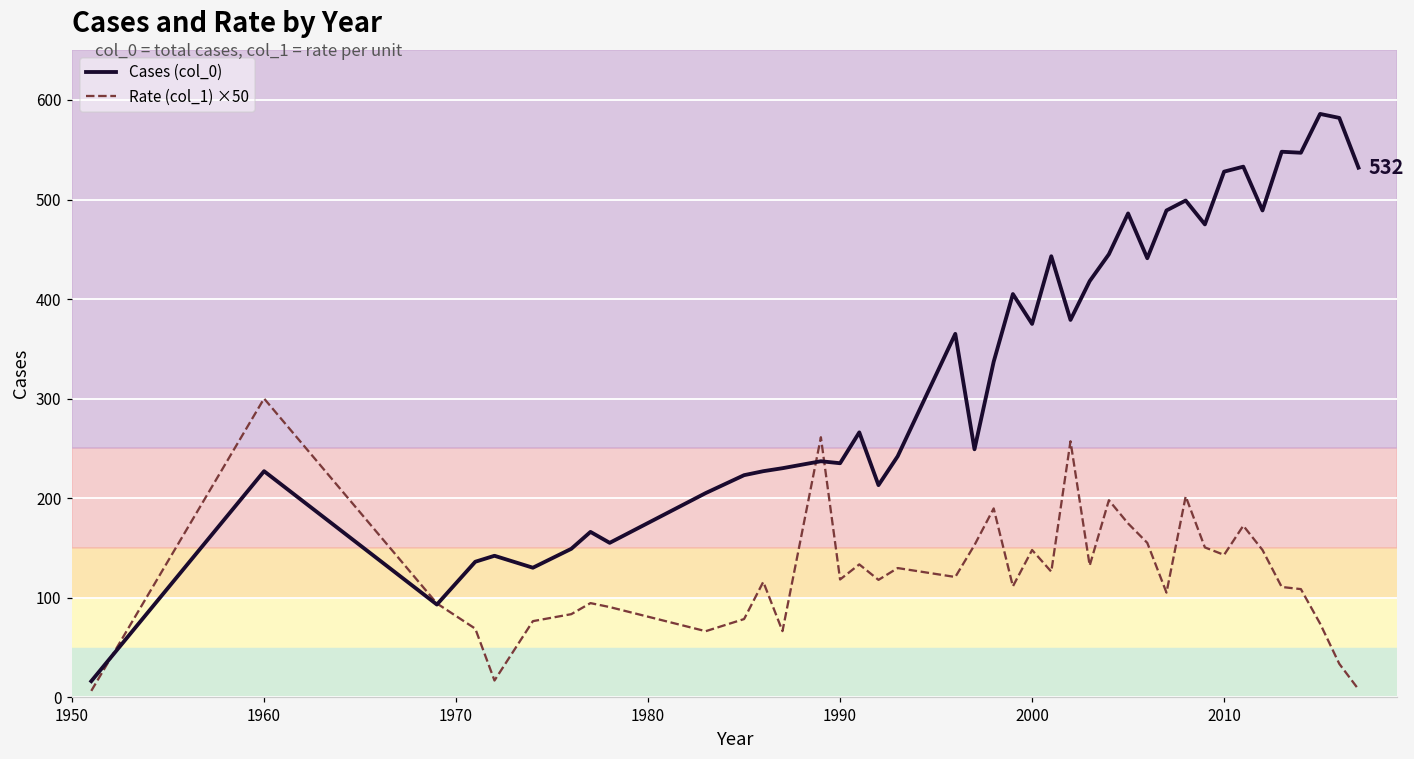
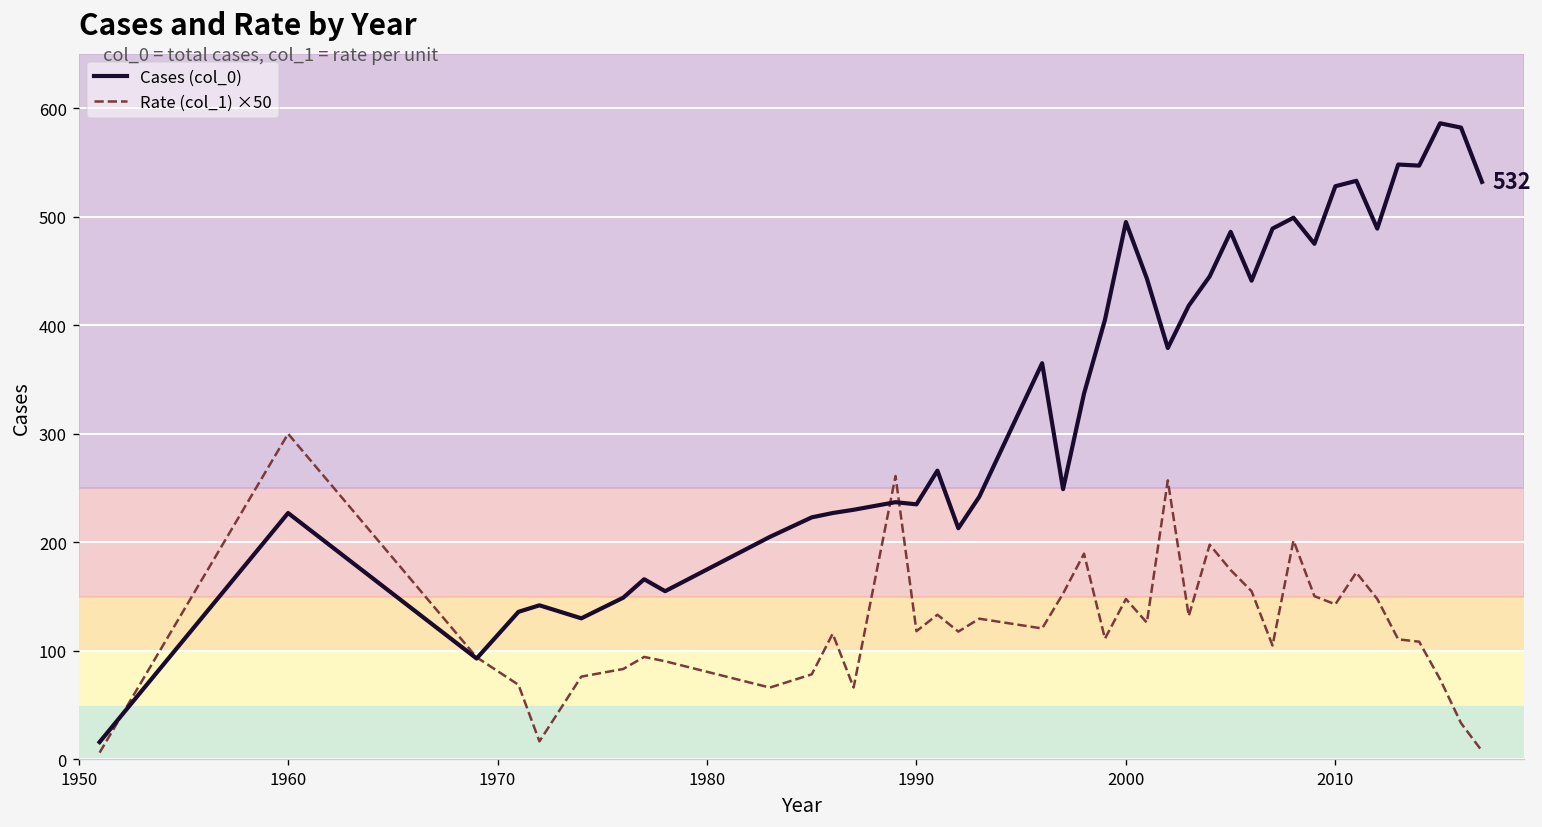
Cases (col_0), 2000: 380 -> 500
